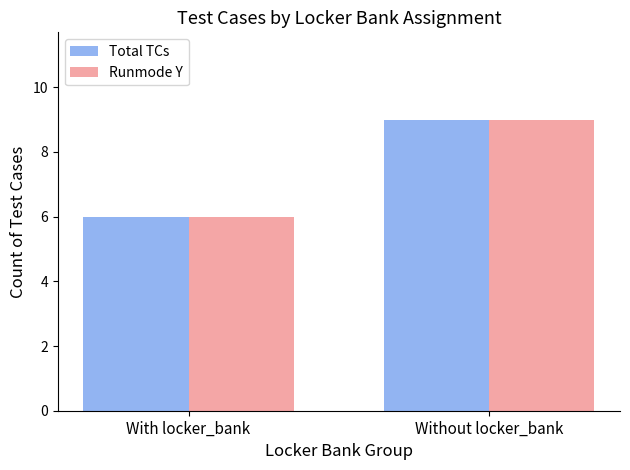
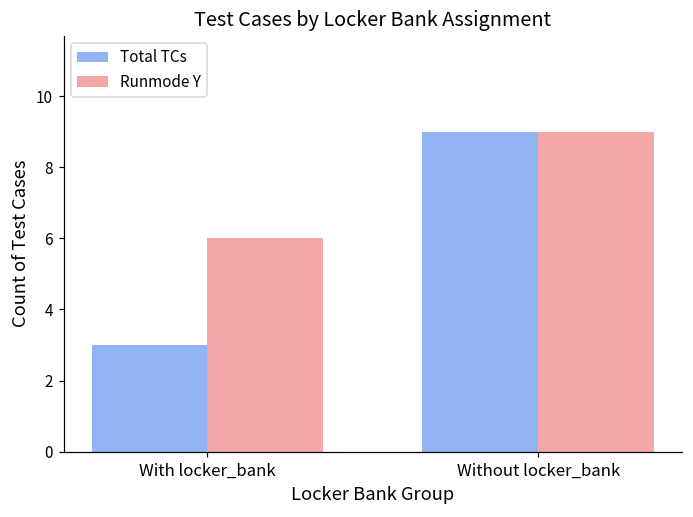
Total TCs, With locker_bank: 6 -> 3
